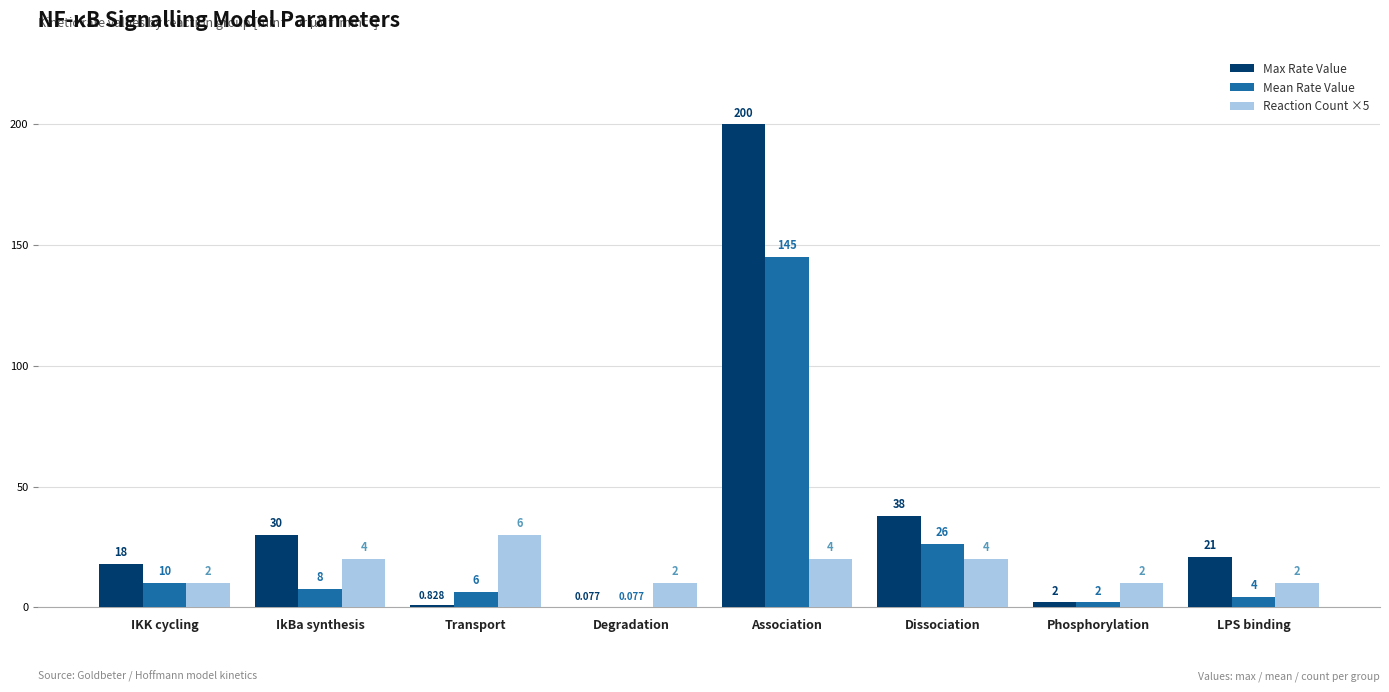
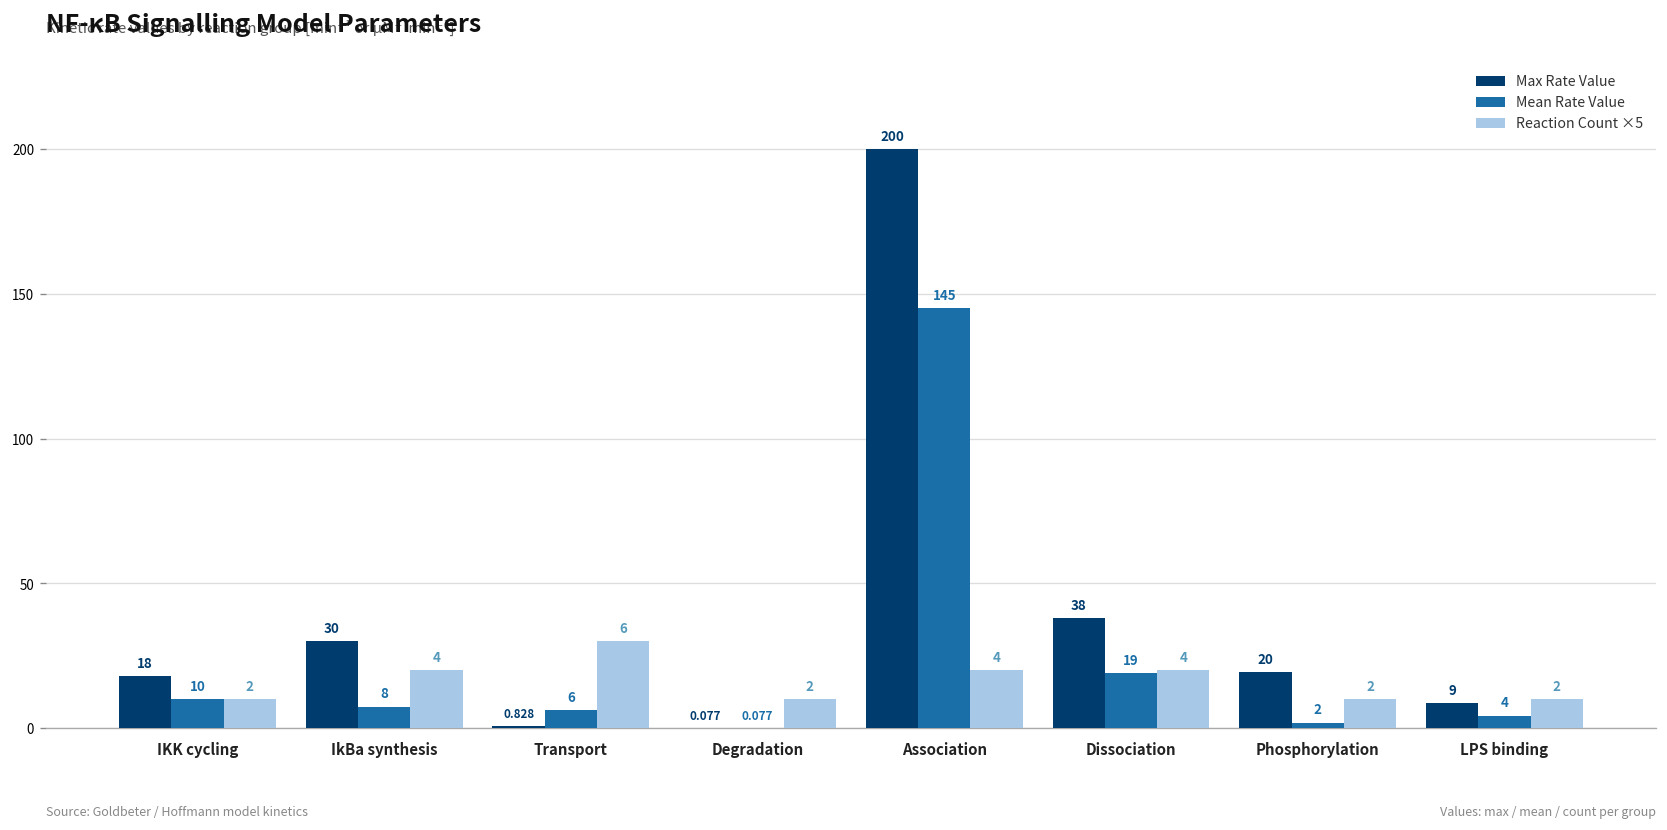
Mean Rate Value, Dissociation: 26 -> 19
Max Rate Value, Phosphorylation: 2 -> 20
Max Rate Value, LPS binding: 21 -> 9
